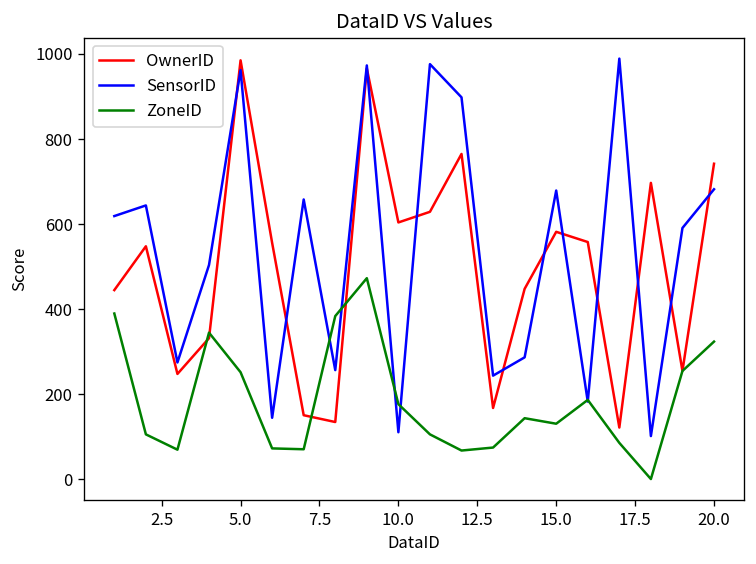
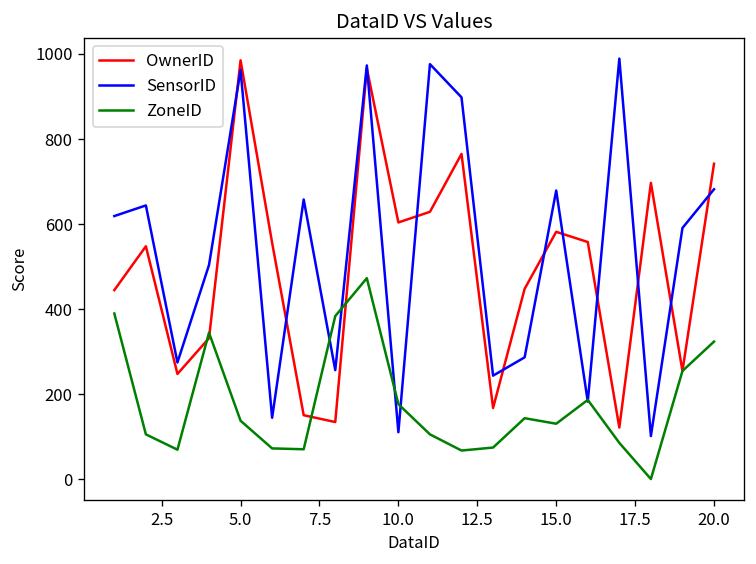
ZoneID, 5.0: 250 -> 140
